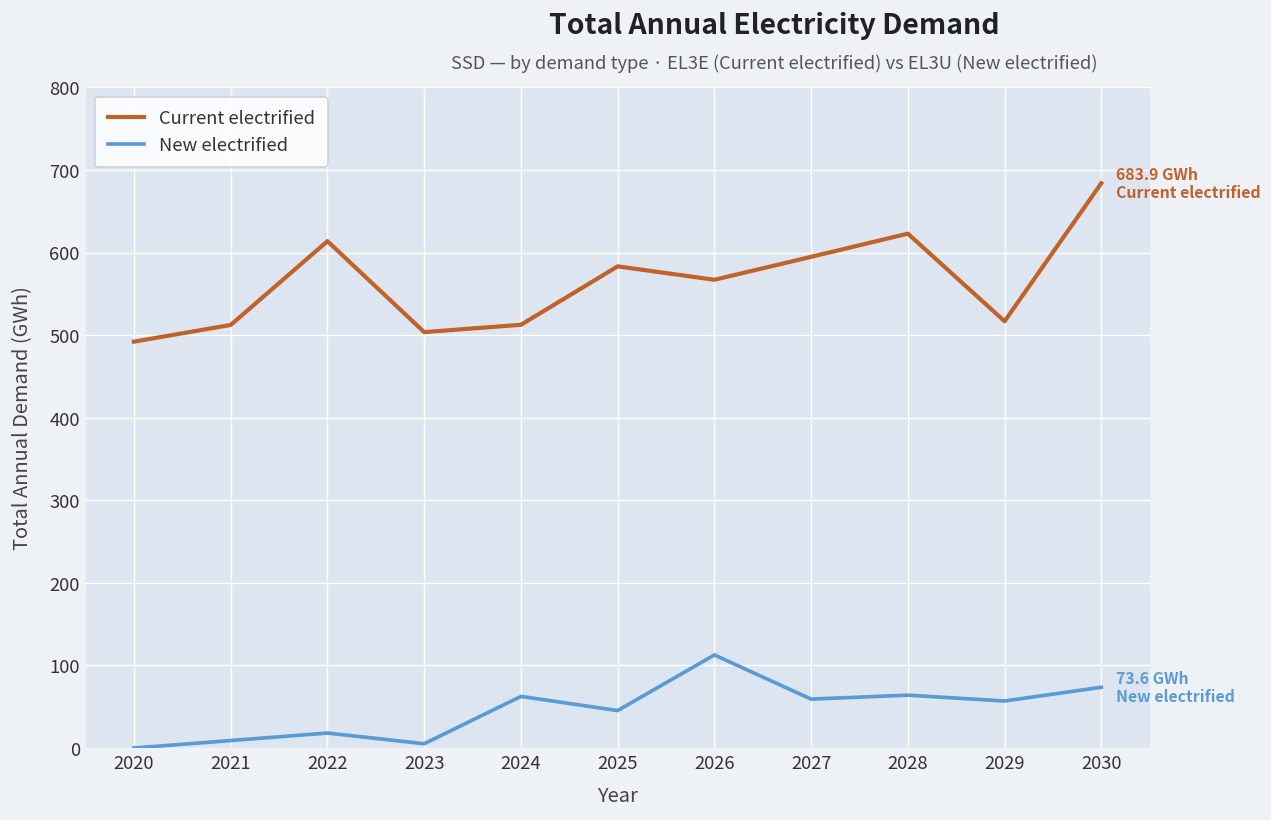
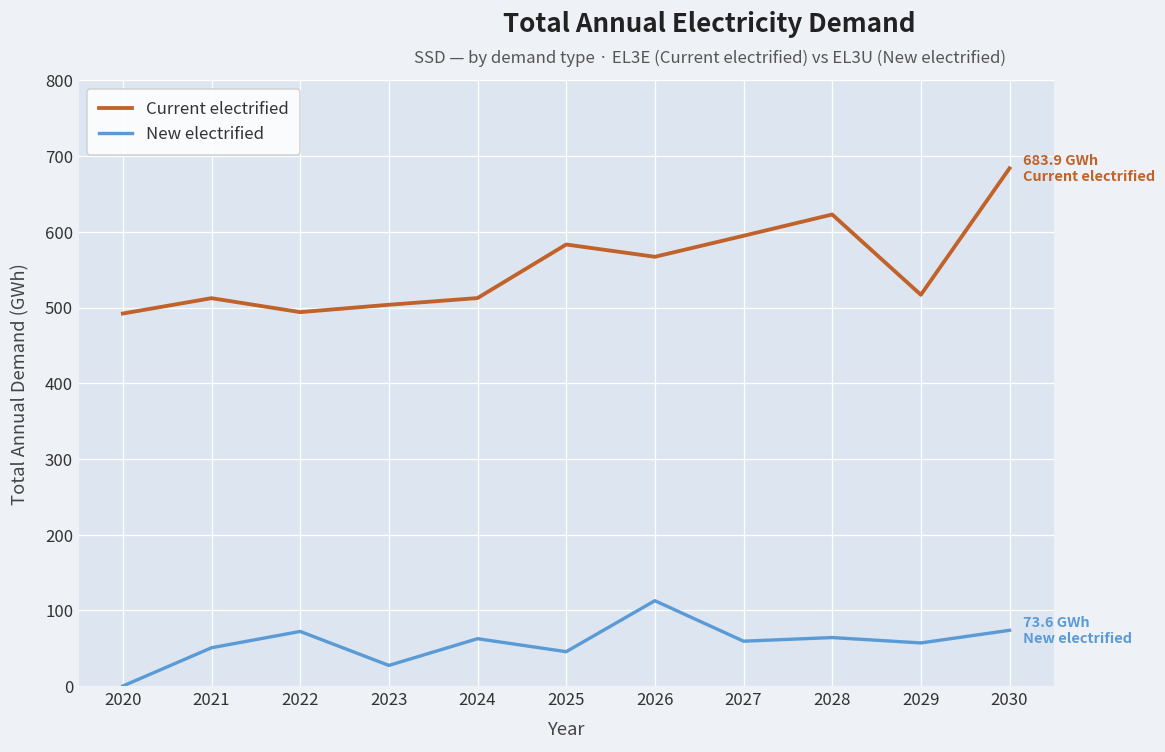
New electrified, 2021: 10 -> 50
Current electrified, 2022: 610 -> 490
New electrified, 2022: 20 -> 70
New electrified, 2023: 10 -> 30
